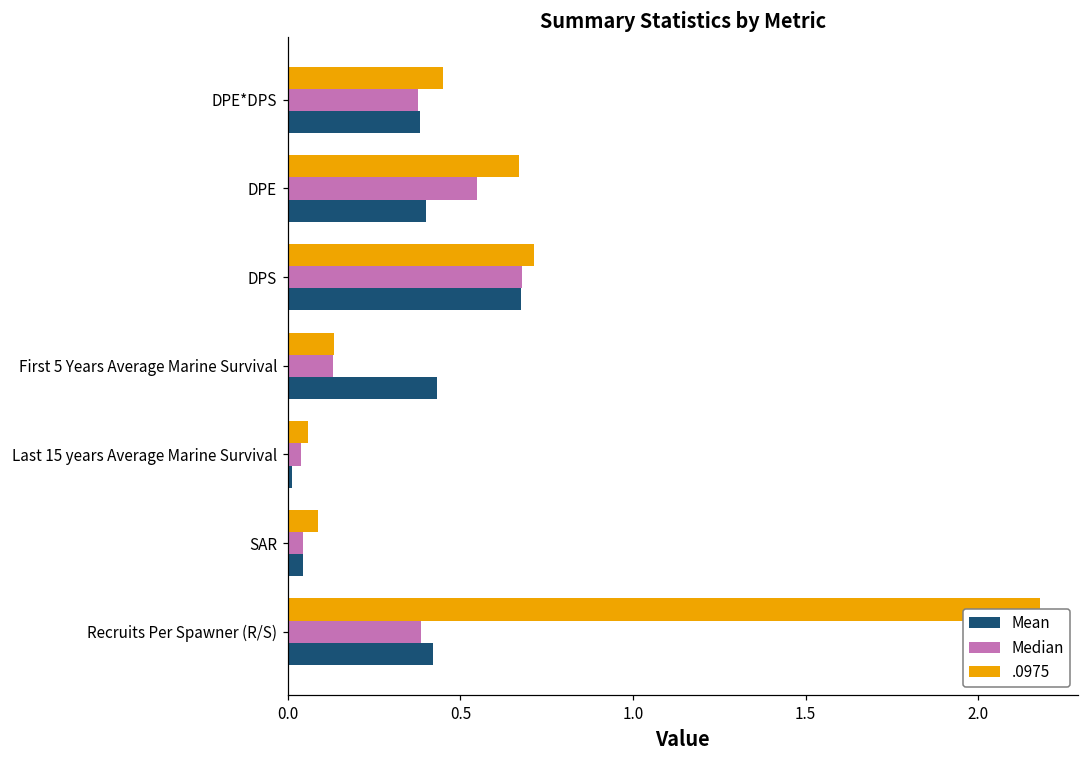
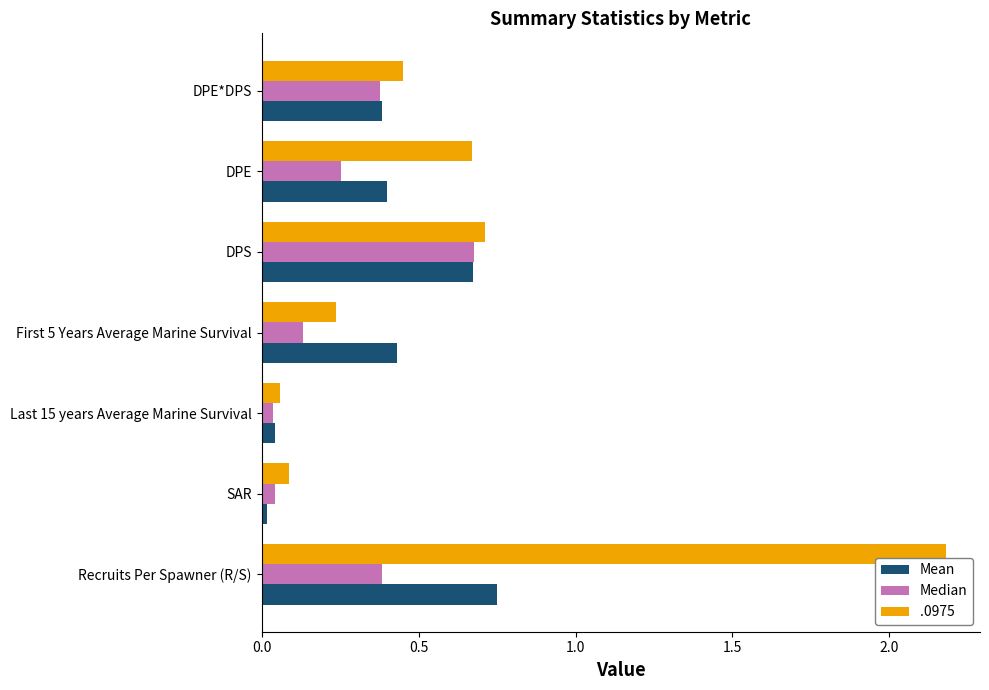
Median, DPE: 0.55 -> 0.25
.0975, First 5 Years Average Marine Survival: 0.13 -> 0.24
Mean, Last 15 years Average Marine Survival: 0.01 -> 0.04
Mean, SAR: 0.04 -> 0.02
Mean, Recruits Per Spawner (R/S): 0.42 -> 0.75
